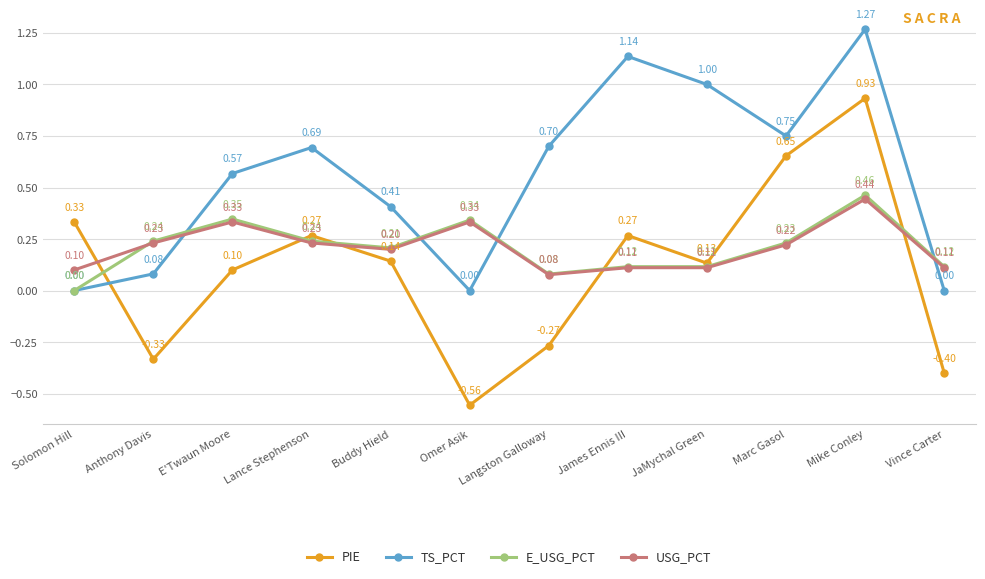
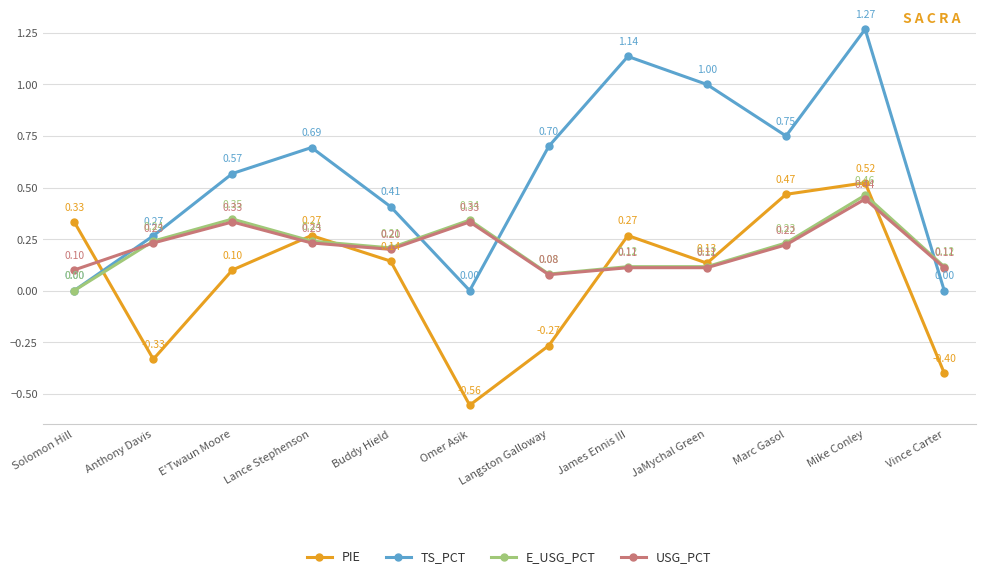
TS_PCT, Anthony Davis: 0.08 -> 0.27
PIE, Marc Gasol: 0.65 -> 0.47
PIE, Mike Conley: 0.93 -> 0.52
